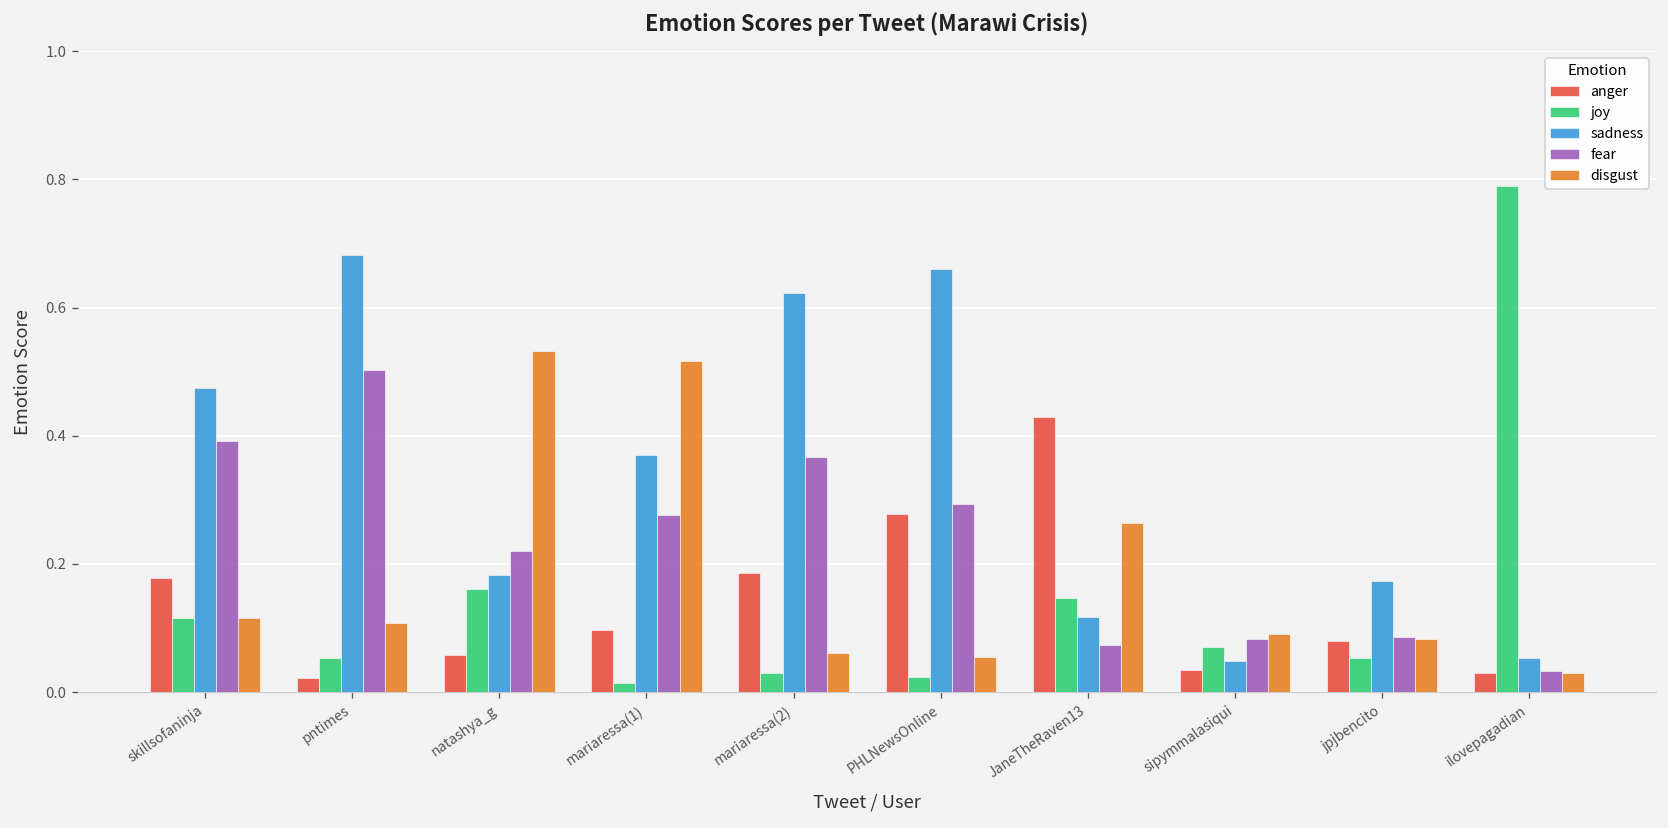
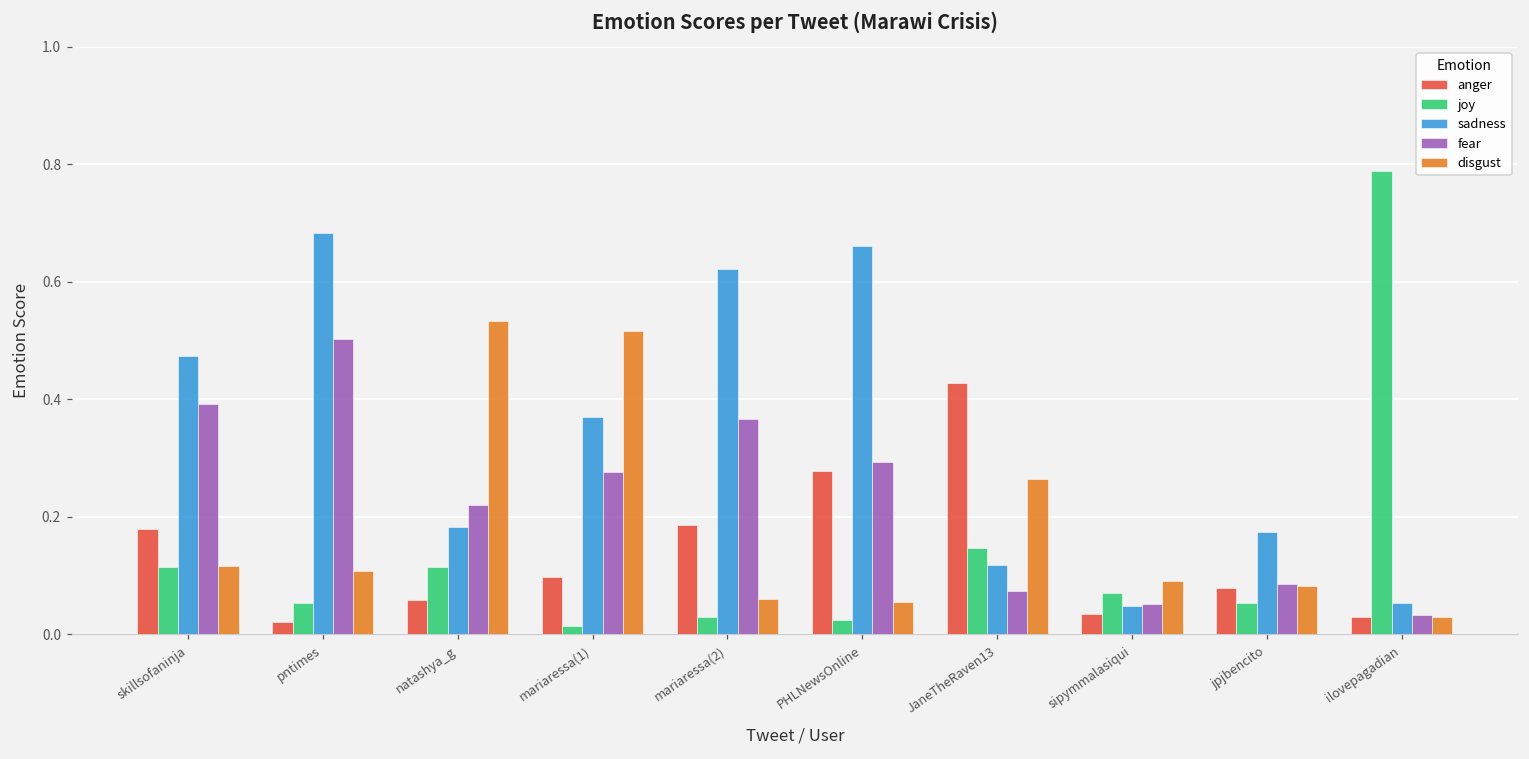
joy, natashya_g: 0.16 -> 0.11
fear, sipymmalasiqui: 0.08 -> 0.05
